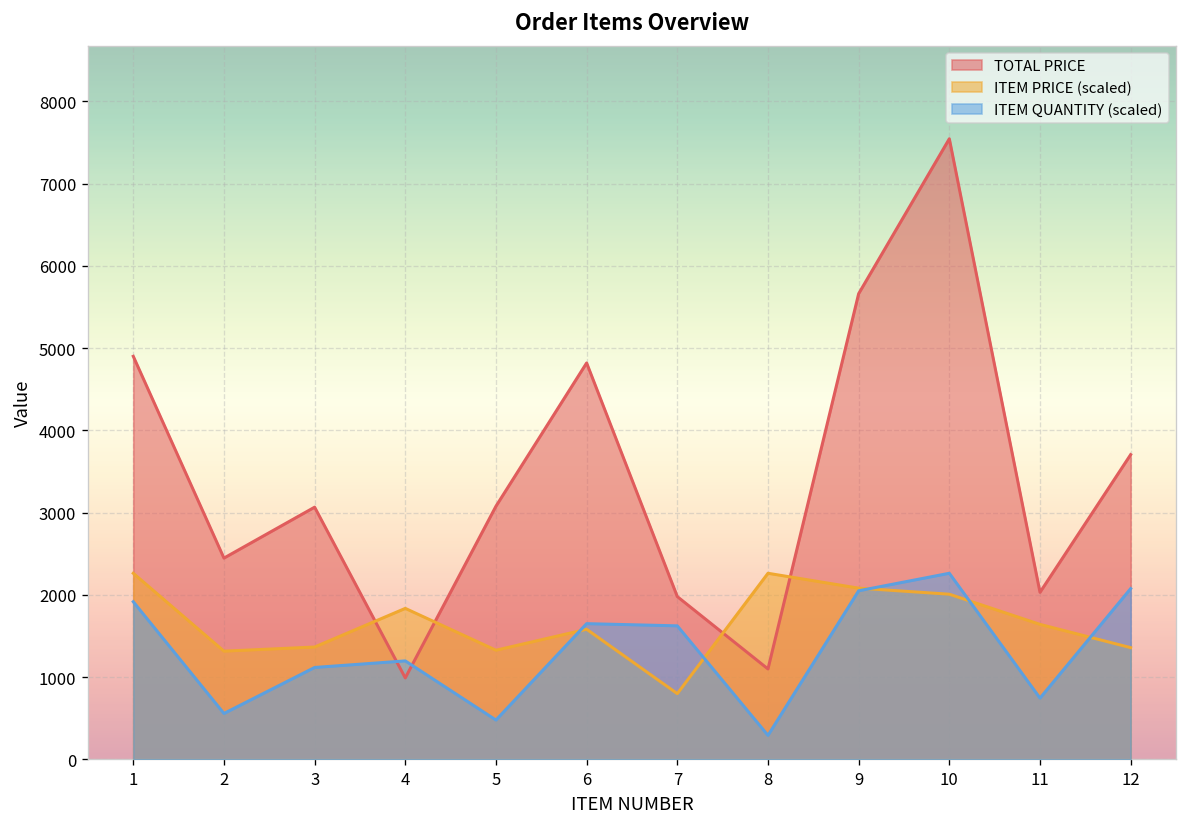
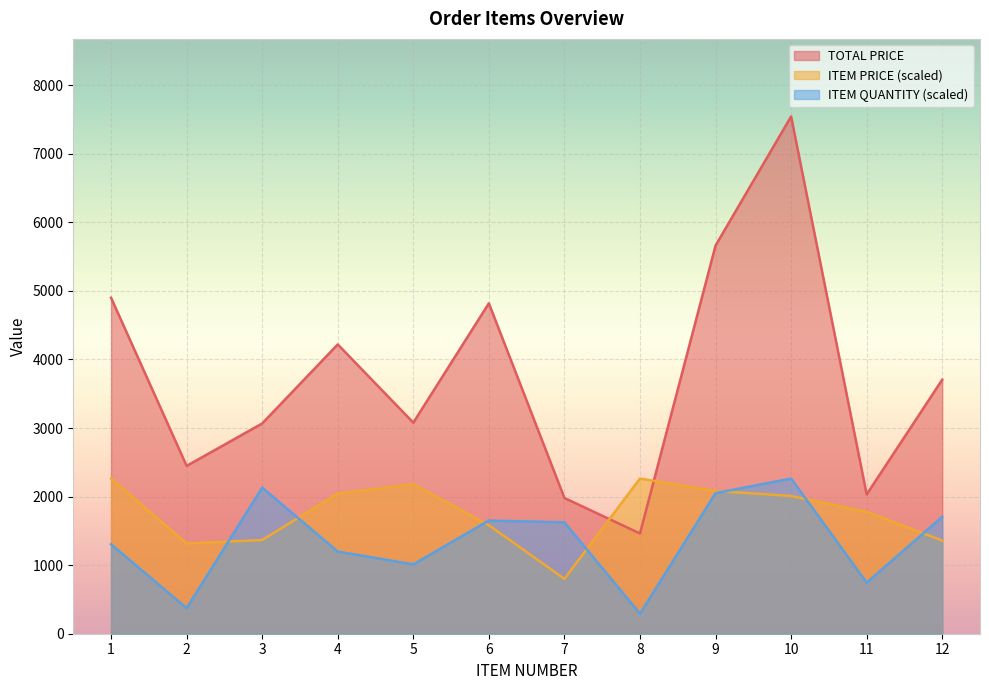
ITEM QUANTITY (scaled), 1: 1900 -> 1300
ITEM QUANTITY (scaled), 2: 600 -> 400
ITEM QUANTITY (scaled), 3: 1100 -> 2100
TOTAL PRICE, 4: 1000 -> 4200
ITEM PRICE (scaled), 4: 1800 -> 2000
ITEM PRICE (scaled), 5: 1300 -> 2200
ITEM QUANTITY (scaled), 5: 500 -> 1000
TOTAL PRICE, 8: 1100 -> 1500
ITEM PRICE (scaled), 11: 1600 -> 1800
ITEM QUANTITY (scaled), 12: 2100 -> 1700
